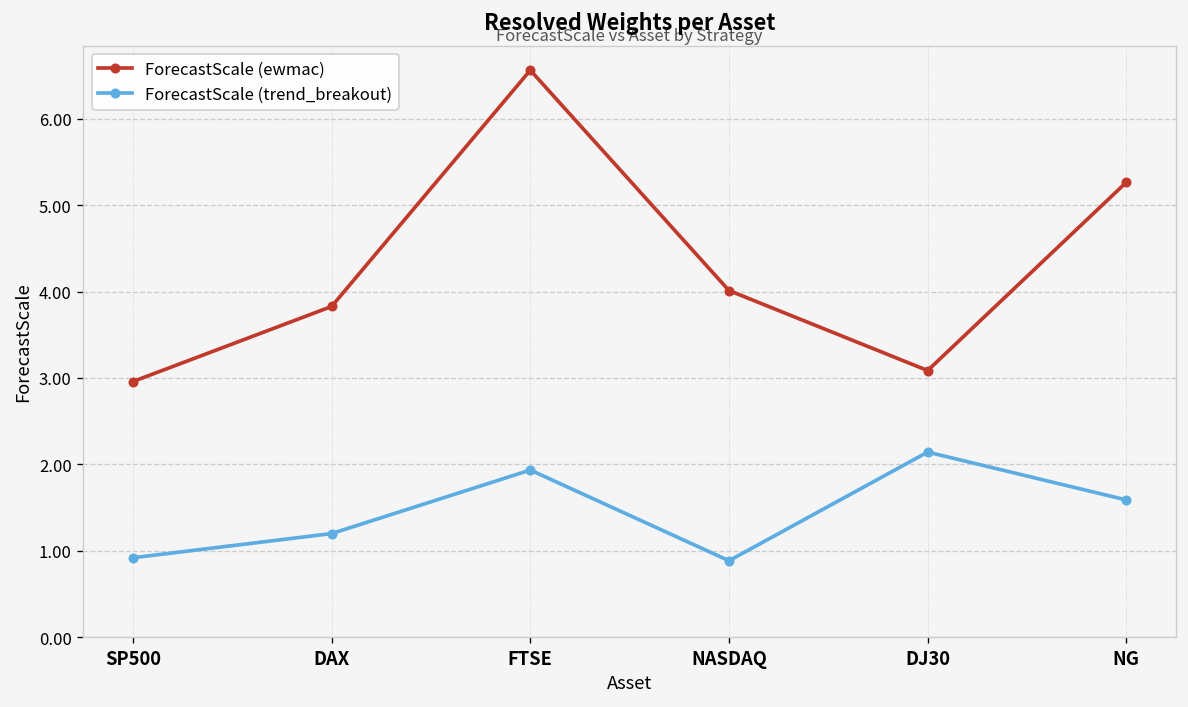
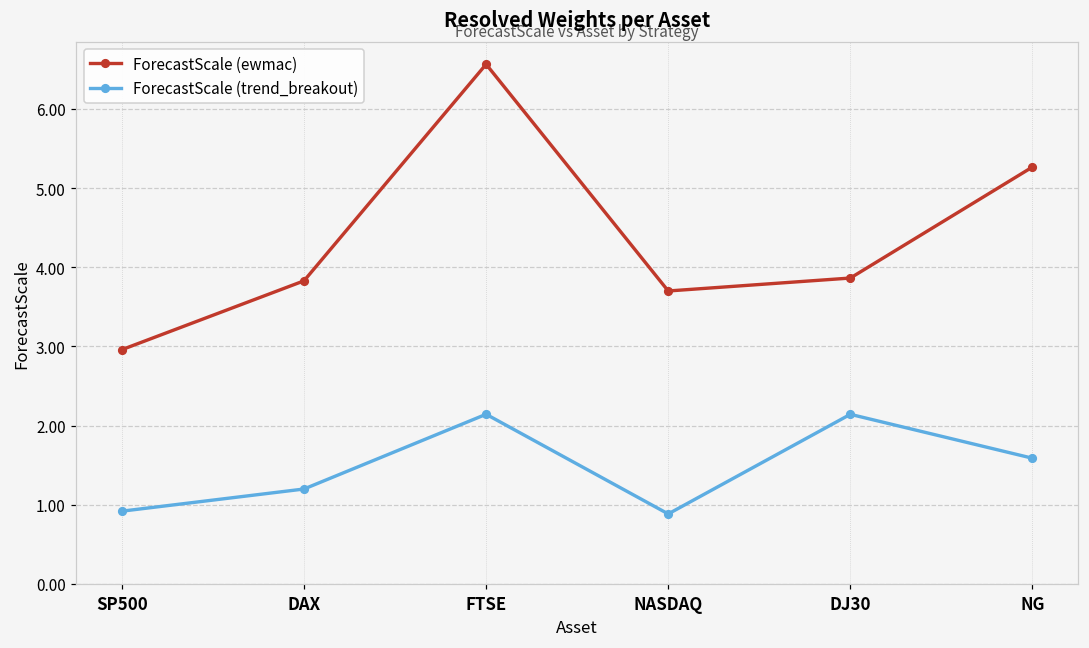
ForecastScale (trend_breakout), FTSE: 1.9 -> 2.1
ForecastScale (ewmac), NASDAQ: 4.0 -> 3.7
ForecastScale (ewmac), DJ30: 3.1 -> 3.9
